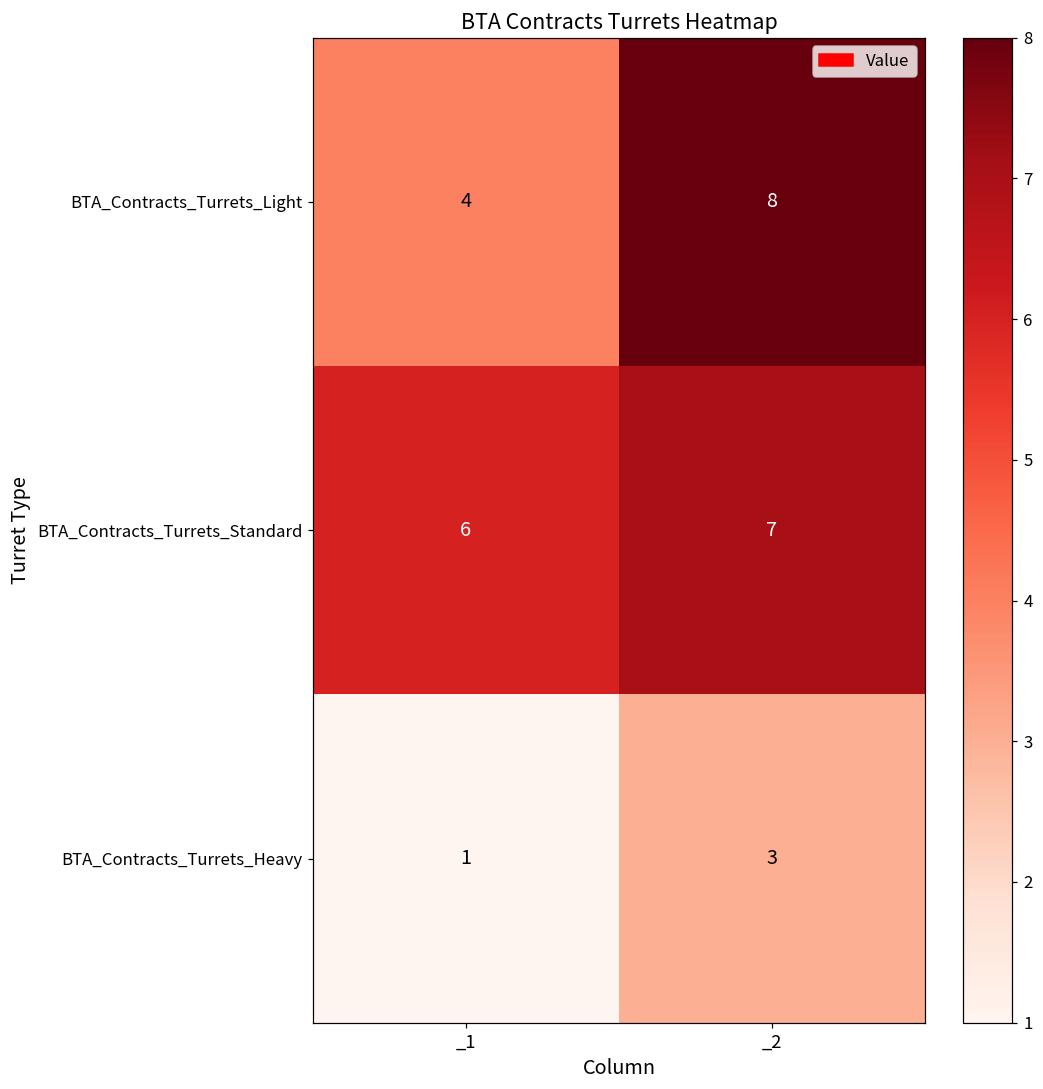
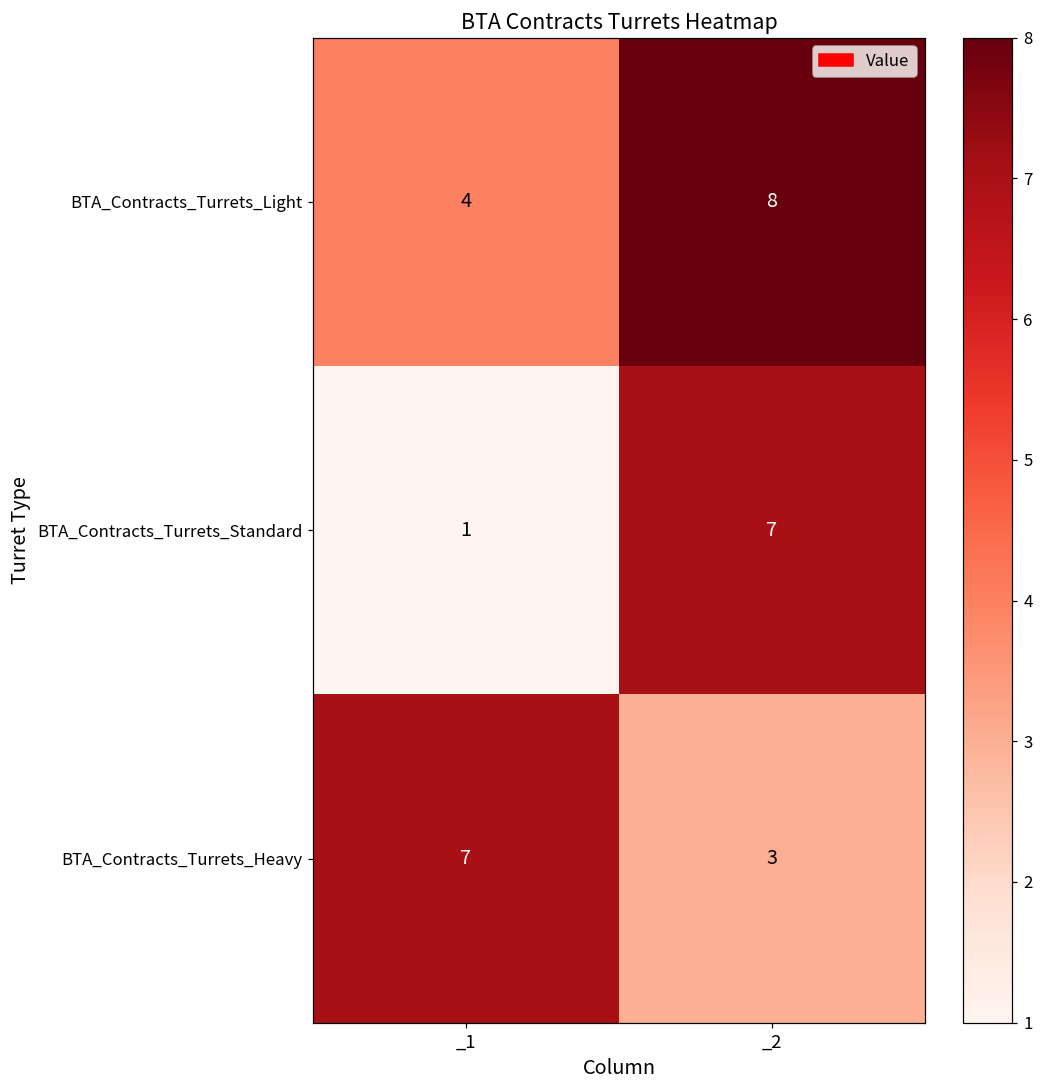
BTA_Contracts_Turrets_Standard, _1: 6 -> 1
BTA_Contracts_Turrets_Heavy, _1: 1 -> 7
